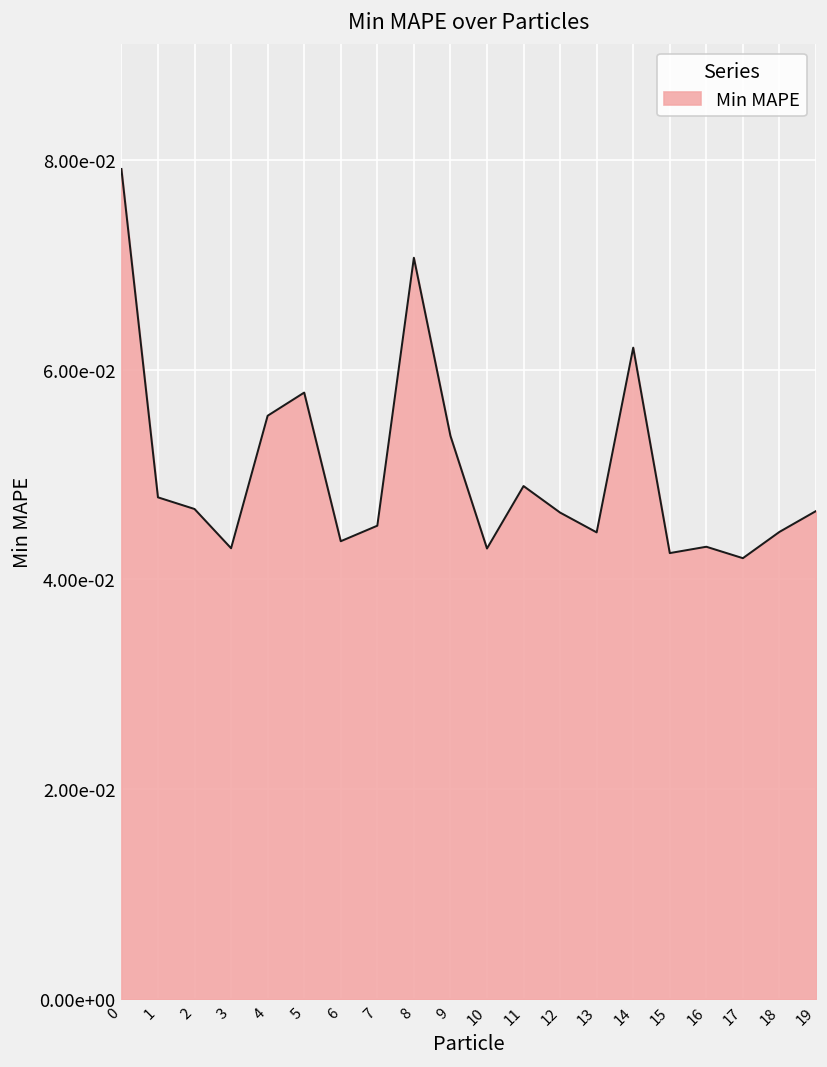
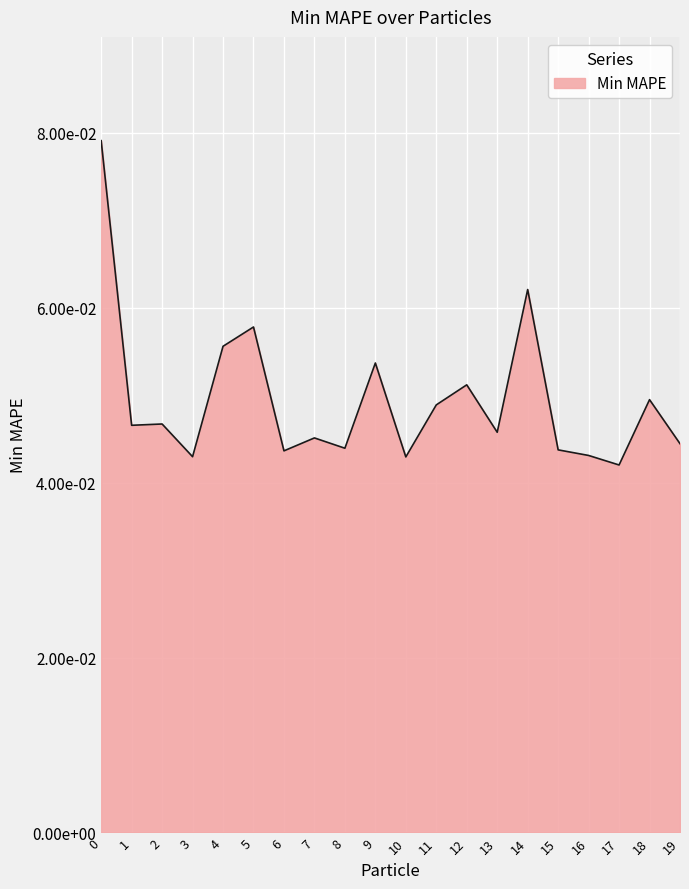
1: 0.048 -> 0.047
8: 0.071 -> 0.044
12: 0.046 -> 0.051
13: 0.044 -> 0.046
15: 0.043 -> 0.044
18: 0.045 -> 0.049
19: 0.047 -> 0.044
